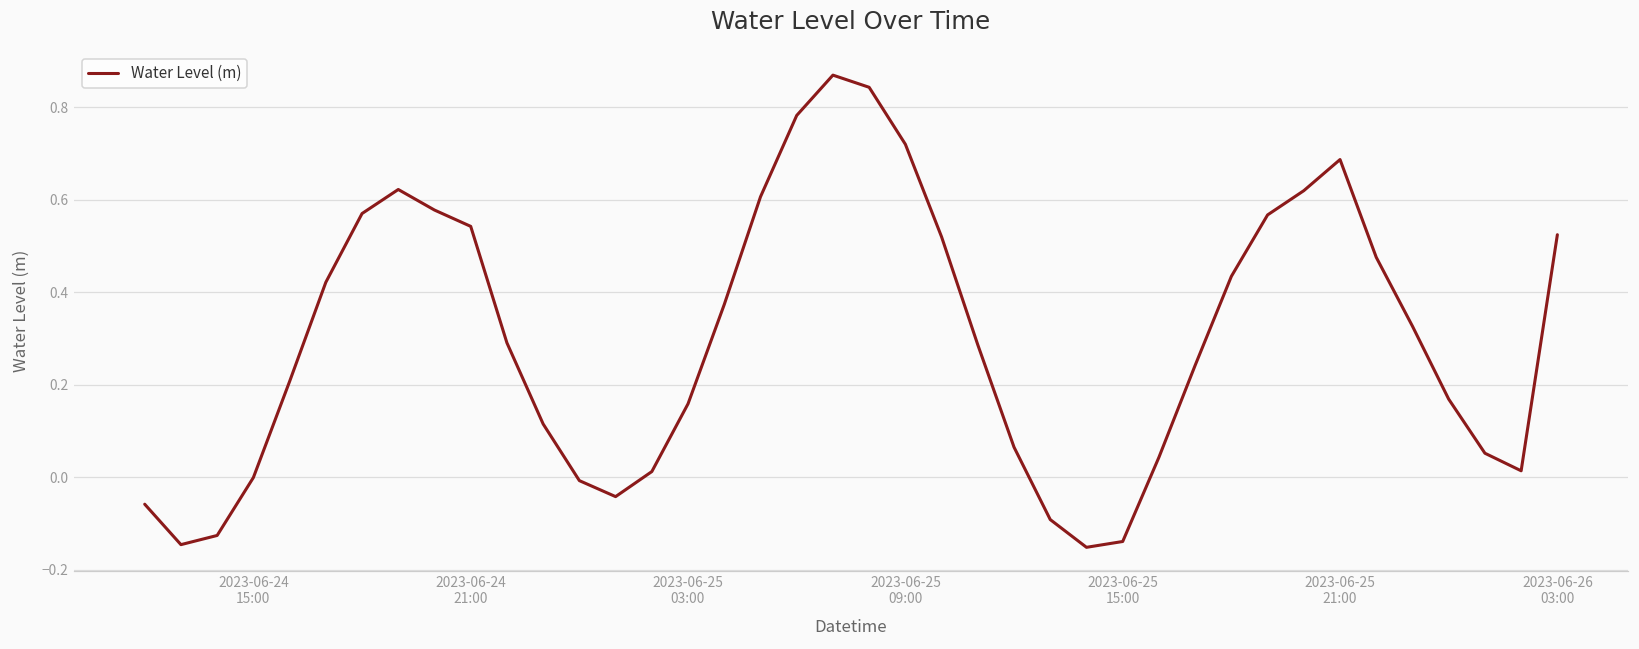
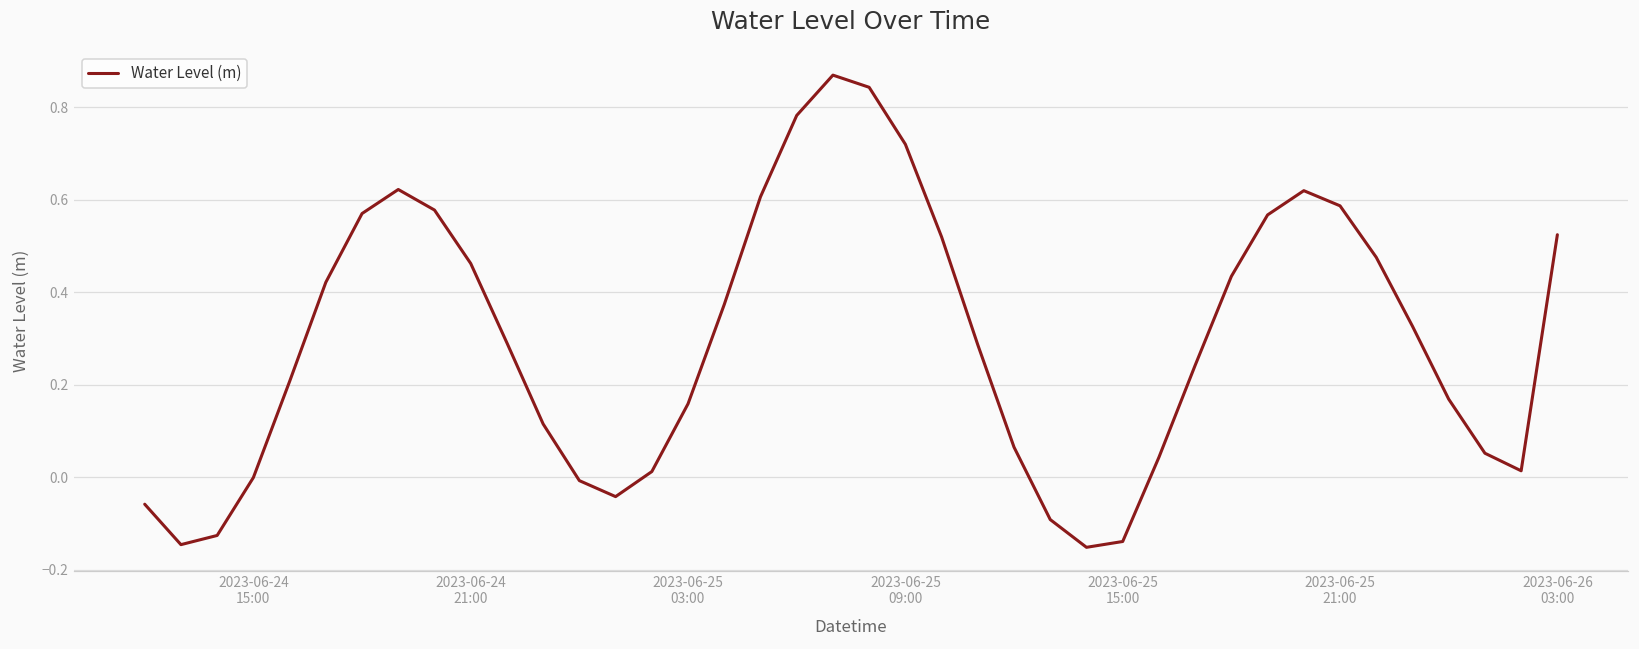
2023-06-24 21:00: 0.54 -> 0.46
2023-06-25 21:00: 0.69 -> 0.59
